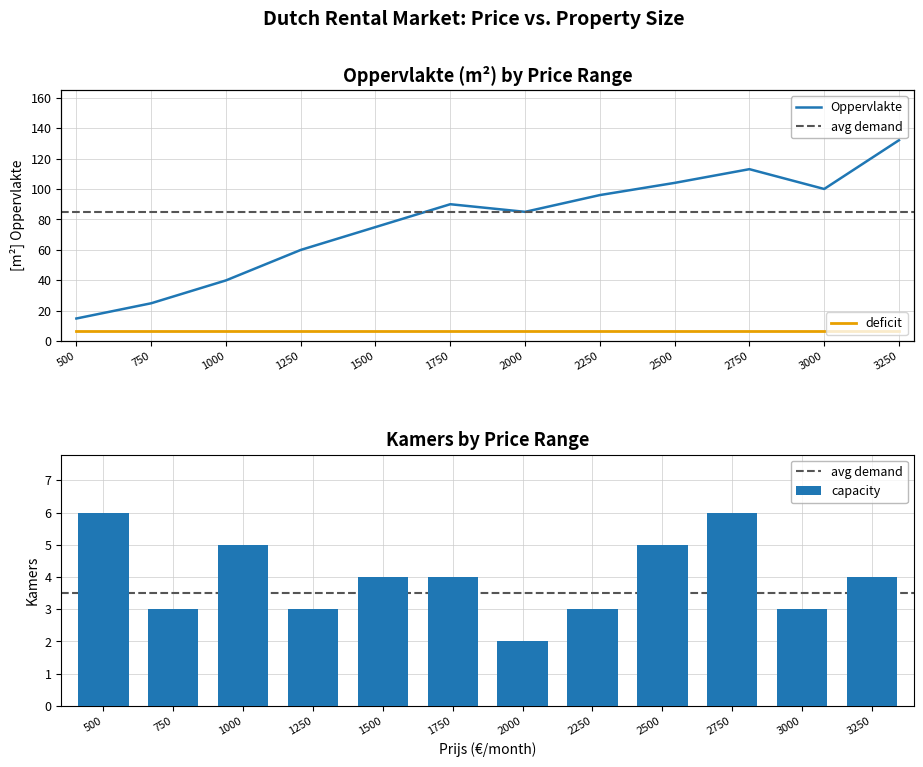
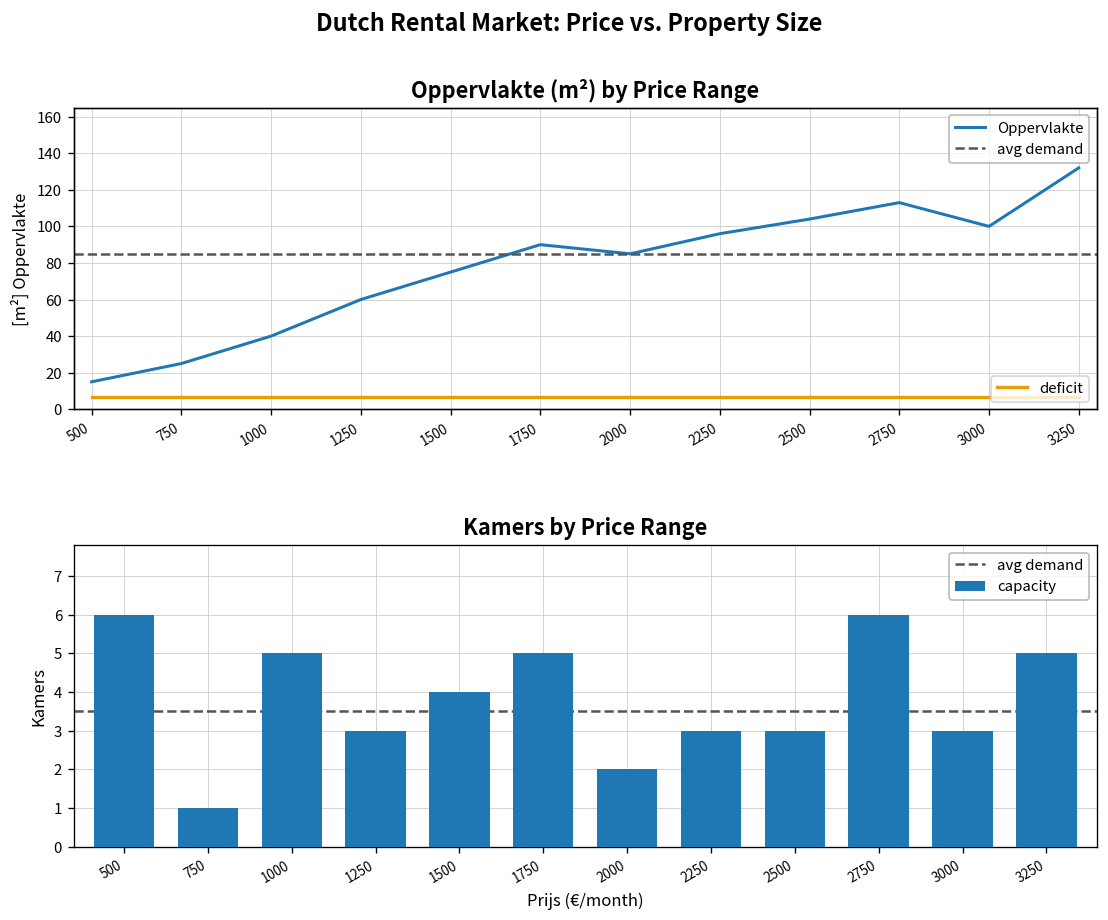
Kamers by Price Range, 750: 3 -> 1
Kamers by Price Range, 1750: 4 -> 5
Kamers by Price Range, 2500: 5 -> 3
Kamers by Price Range, 3250: 4 -> 5
